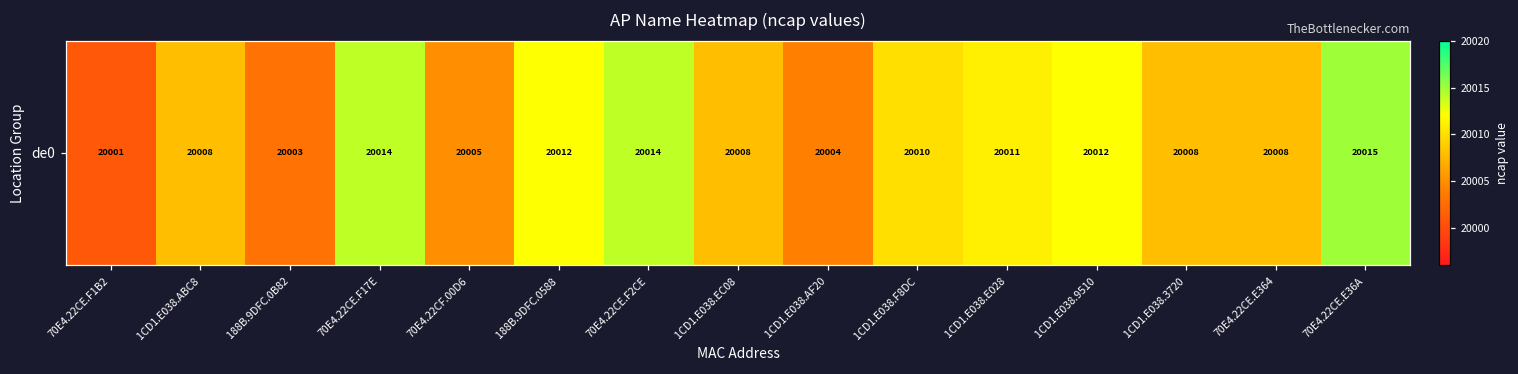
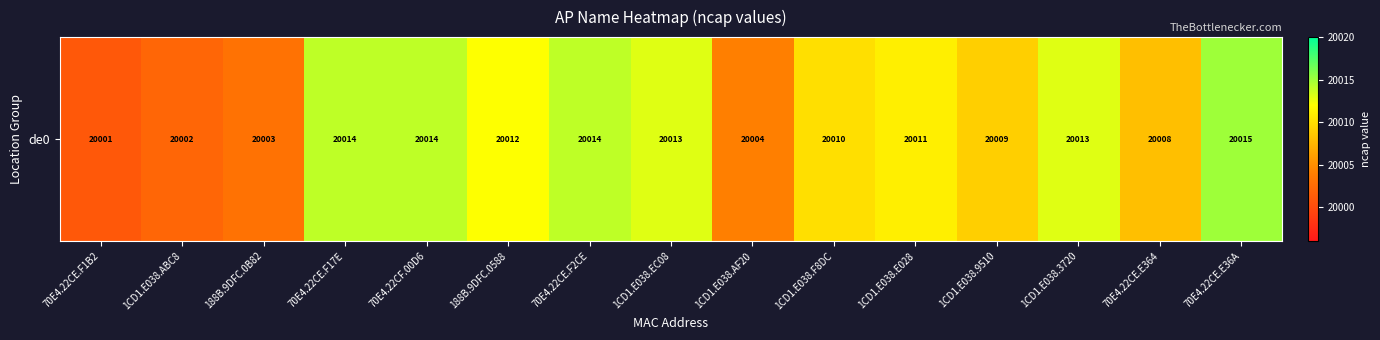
de0, 1CD1.E038.ABC8: 20008 -> 20002
de0, 70E4.22CF.00D6: 20005 -> 20014
de0, 1CD1.E038.EC08: 20008 -> 20013
de0, 1CD1.E038.9510: 20012 -> 20009
de0, 1CD1.E038.3720: 20008 -> 20013
